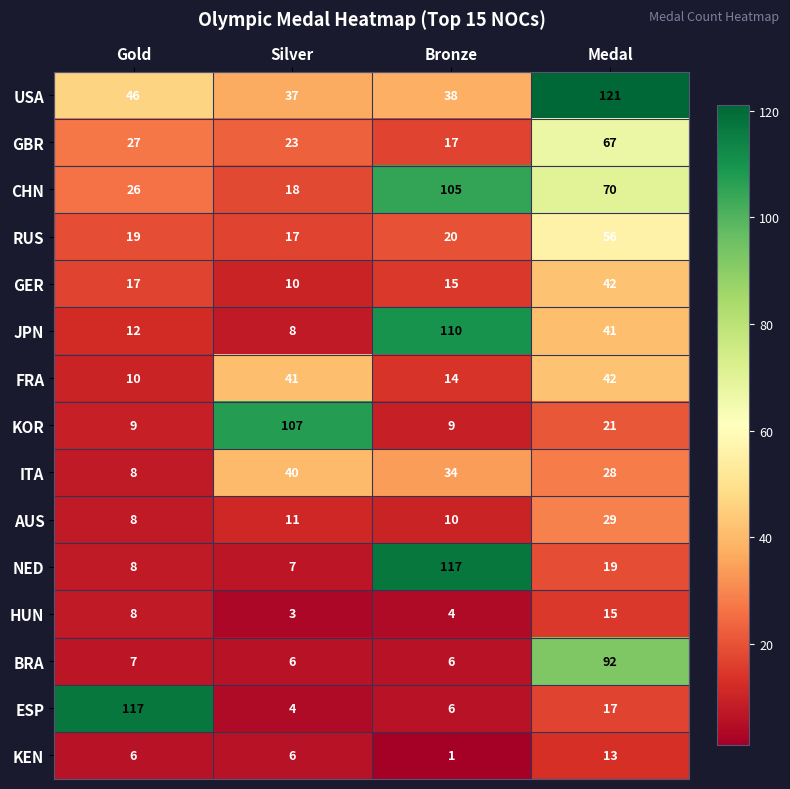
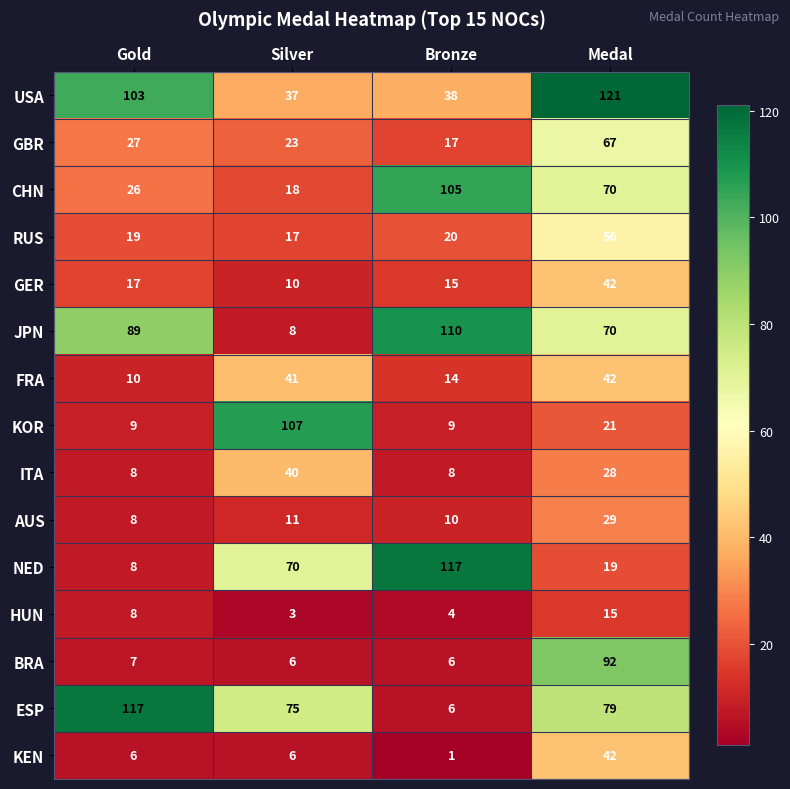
USA, Gold: 46 -> 103
JPN, Gold: 12 -> 89
JPN, Medal: 41 -> 70
ITA, Bronze: 34 -> 8
NED, Silver: 7 -> 70
ESP, Silver: 4 -> 75
ESP, Medal: 17 -> 79
KEN, Medal: 13 -> 42
